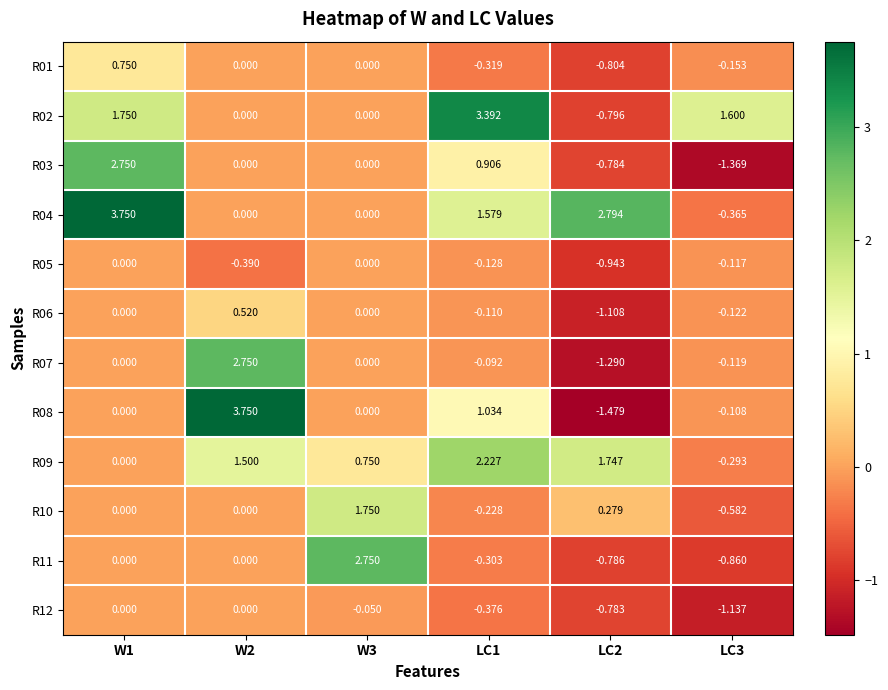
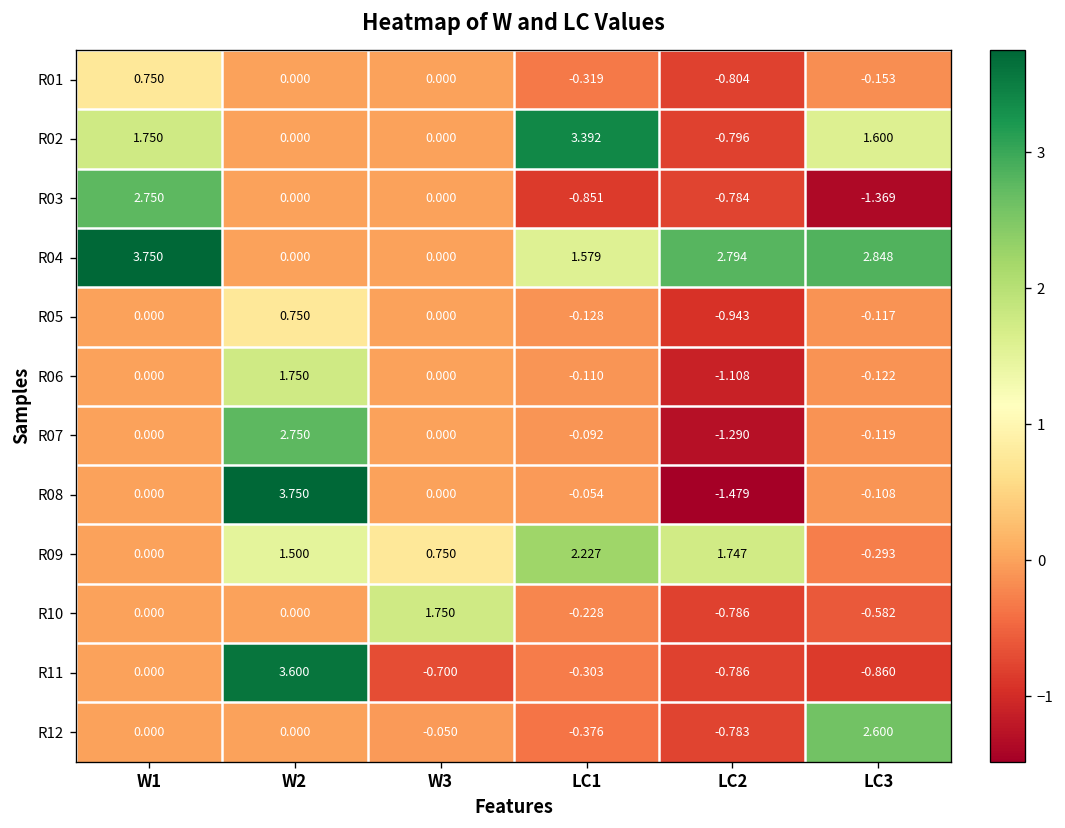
R03, LC1: 0.906 -> -0.851
R04, LC3: -0.365 -> 2.848
R05, W2: -0.390 -> 0.750
R06, W2: 0.520 -> 1.750
R08, LC1: 1.034 -> -0.054
R10, LC2: 0.279 -> -0.786
R11, W2: 0.000 -> 3.600
R11, W3: 2.750 -> -0.700
R12, LC3: -1.137 -> 2.600
